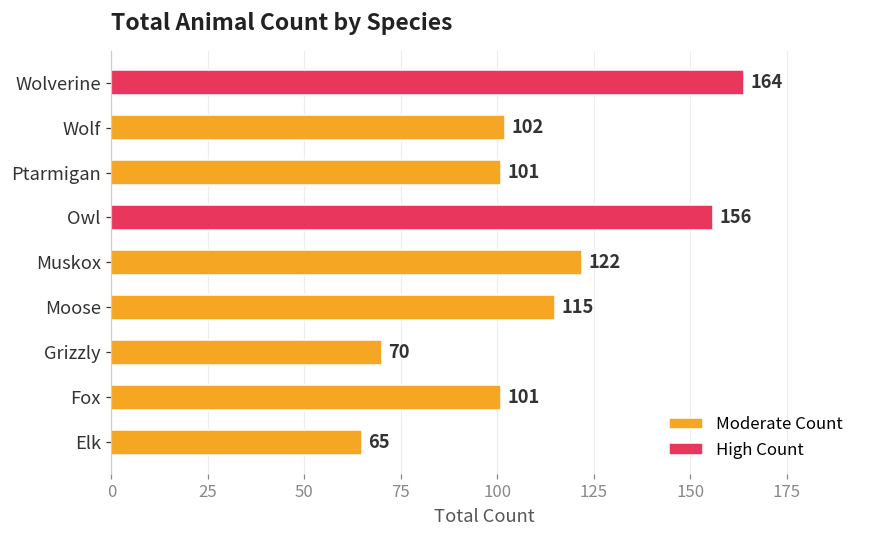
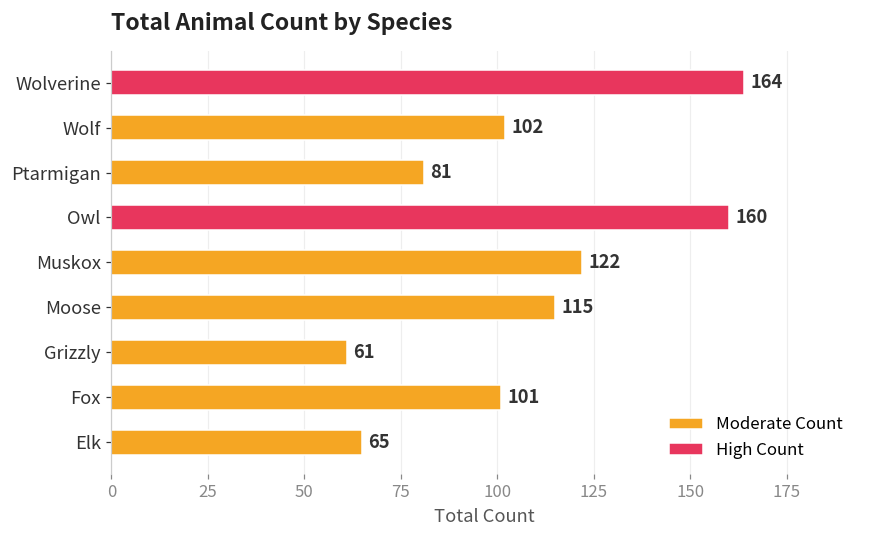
Ptarmigan: 101 -> 81
Owl: 156 -> 160
Grizzly: 70 -> 61
